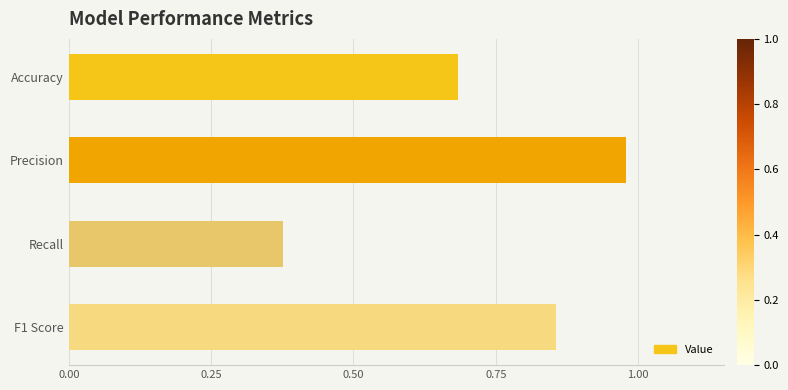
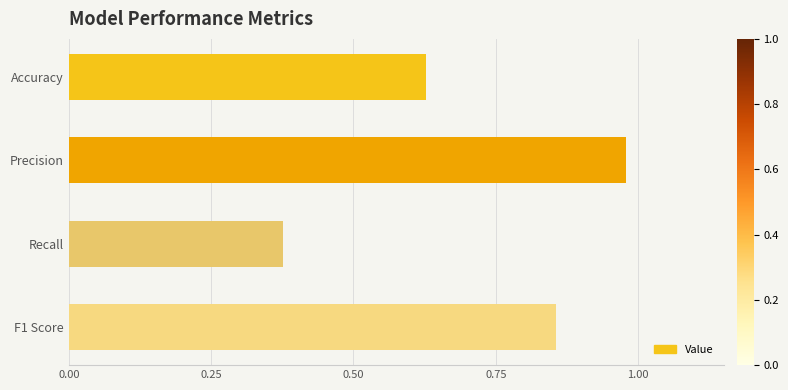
Accuracy: 0.68 -> 0.63
